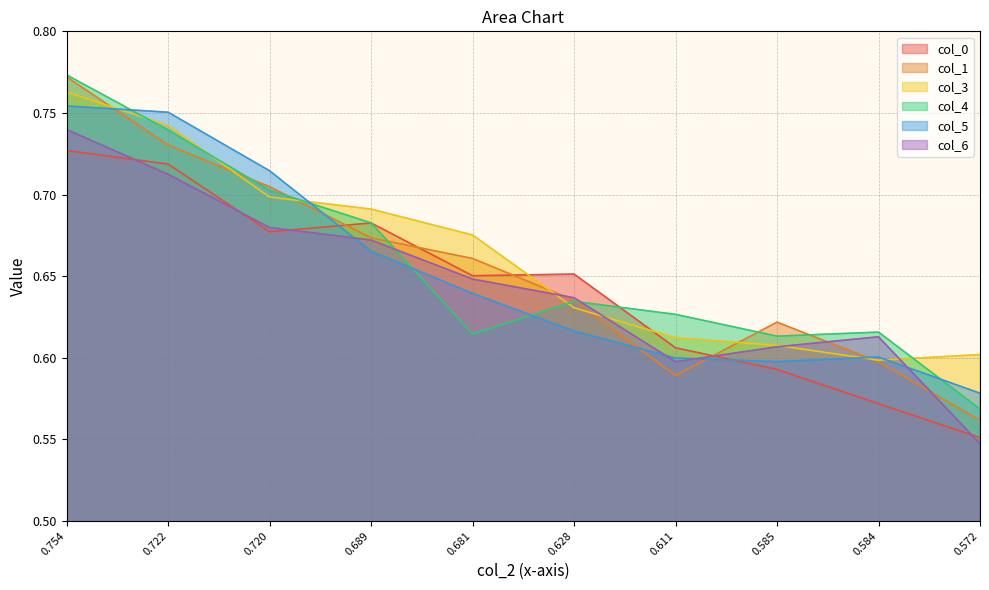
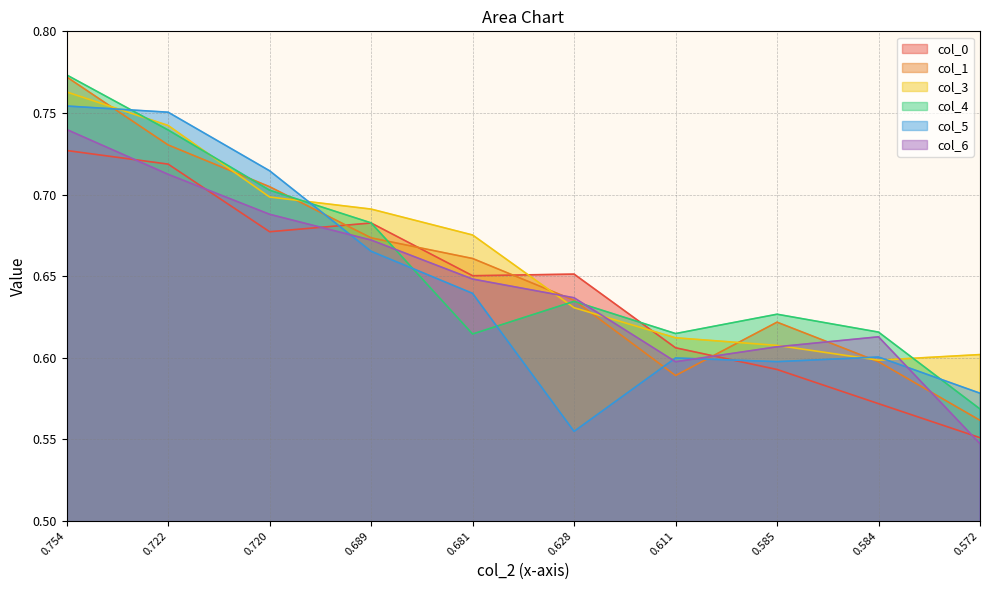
col_6, 0.720: 0.680 -> 0.688
col_5, 0.628: 0.616 -> 0.555
col_4, 0.611: 0.627 -> 0.615
col_4, 0.585: 0.613 -> 0.627
